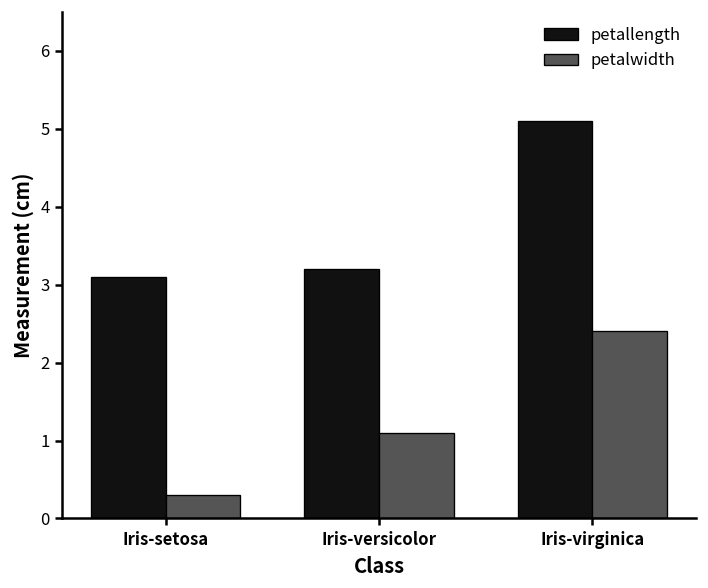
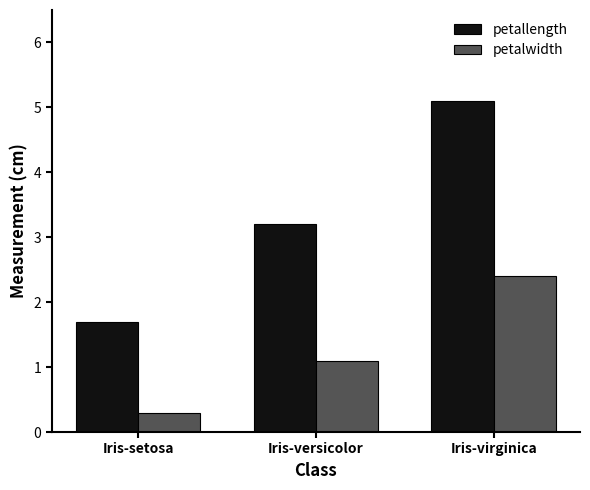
petallength, Iris-setosa: 3.1 -> 1.7
